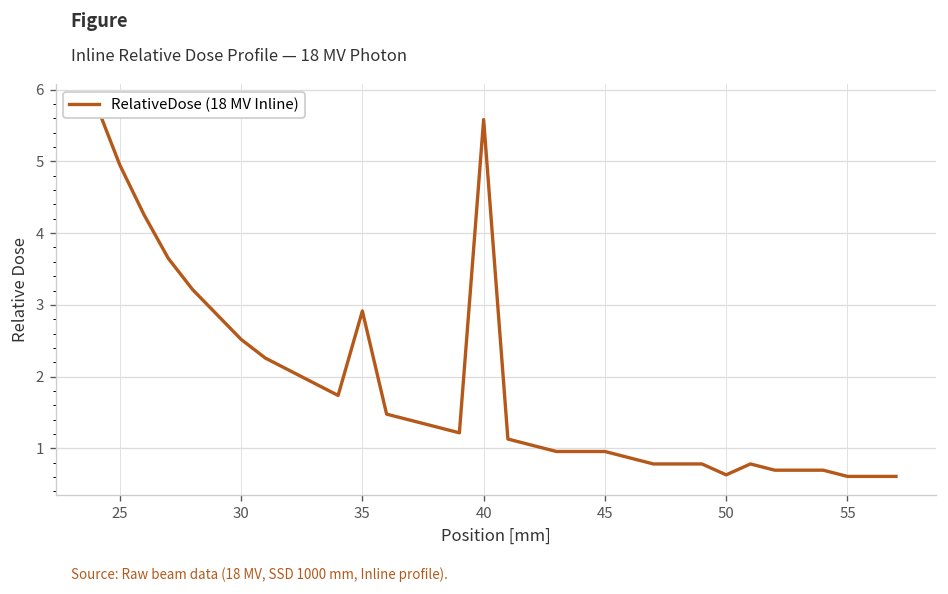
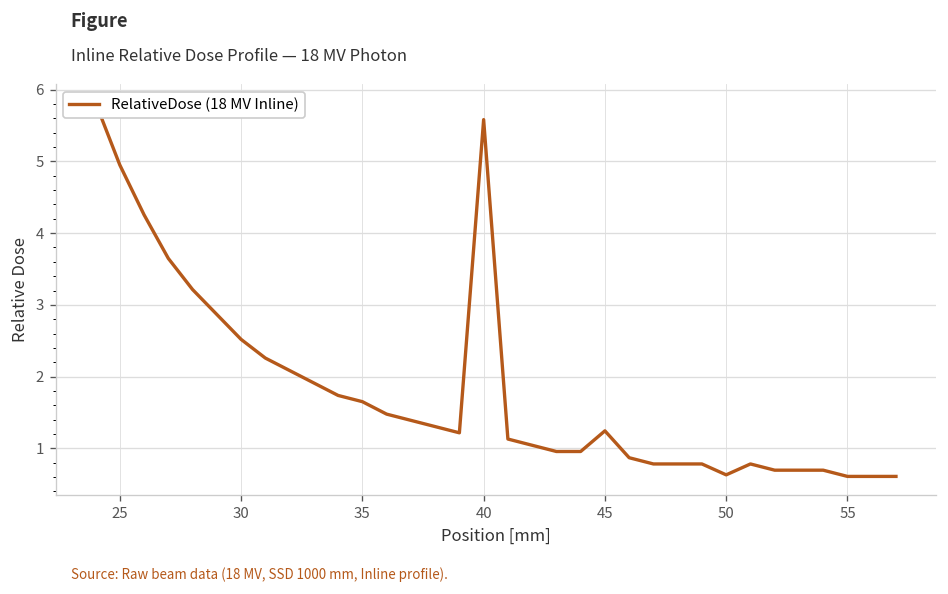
35: 2.9 -> 1.7
45: 1.0 -> 1.2
